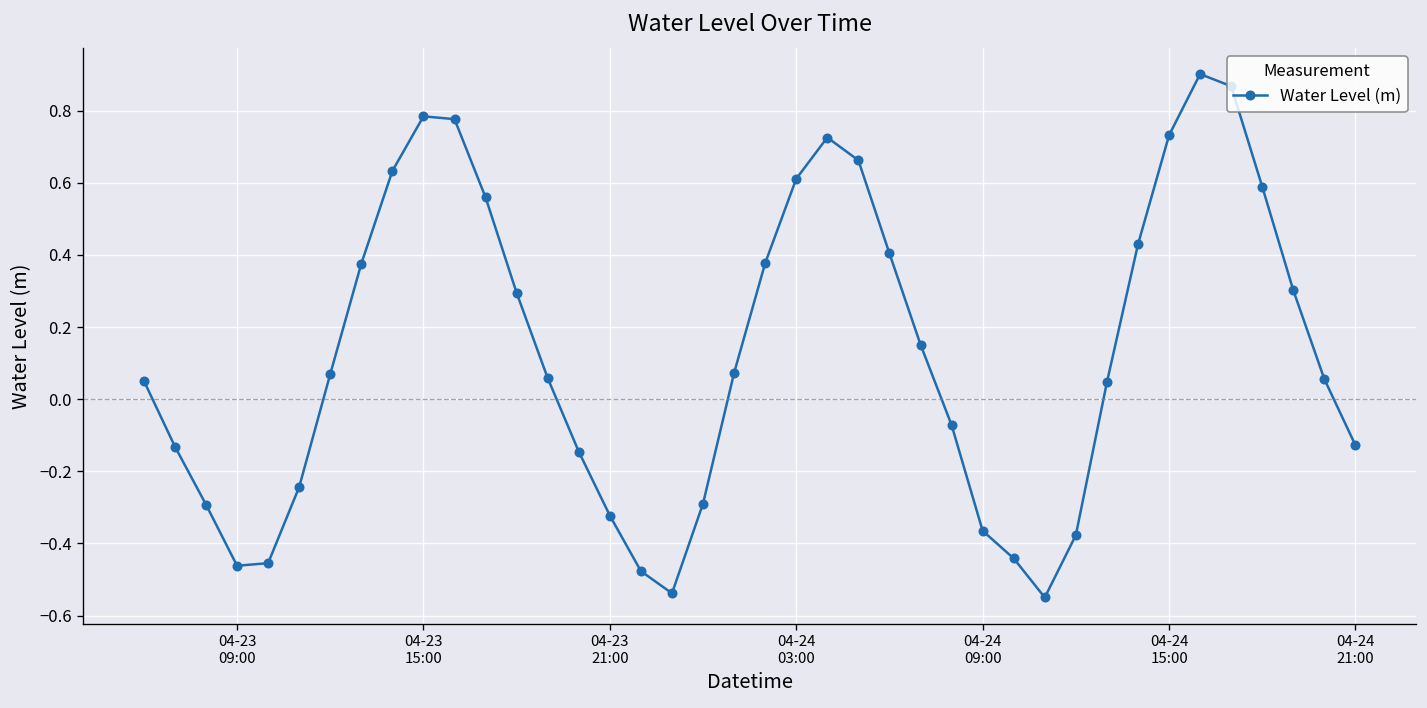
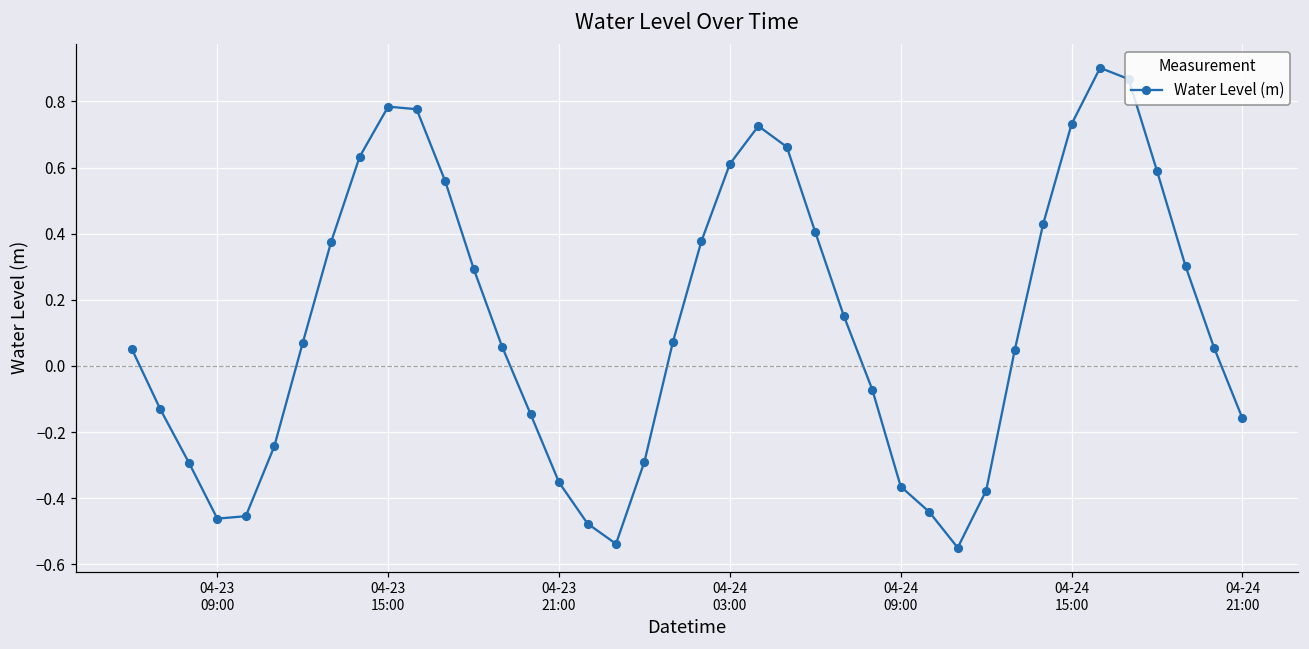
04-23 21:00: -0.32 -> -0.35
04-24 21:00: -0.13 -> -0.16
